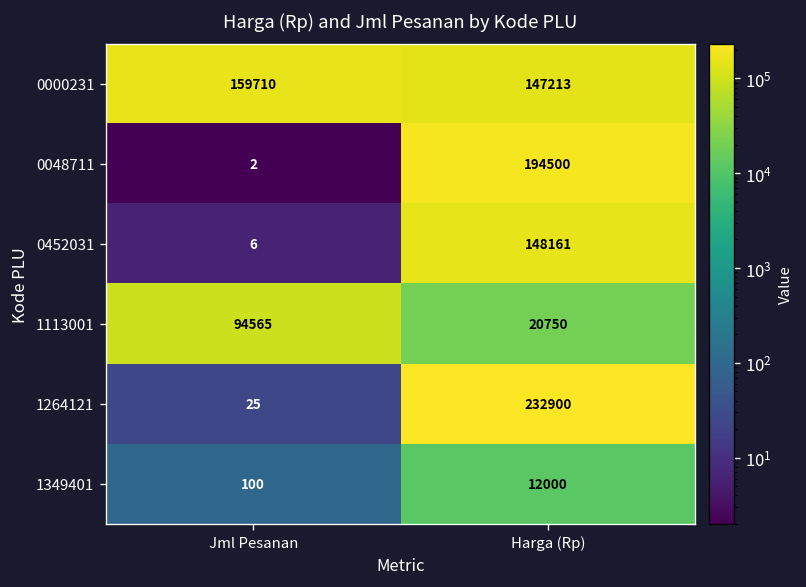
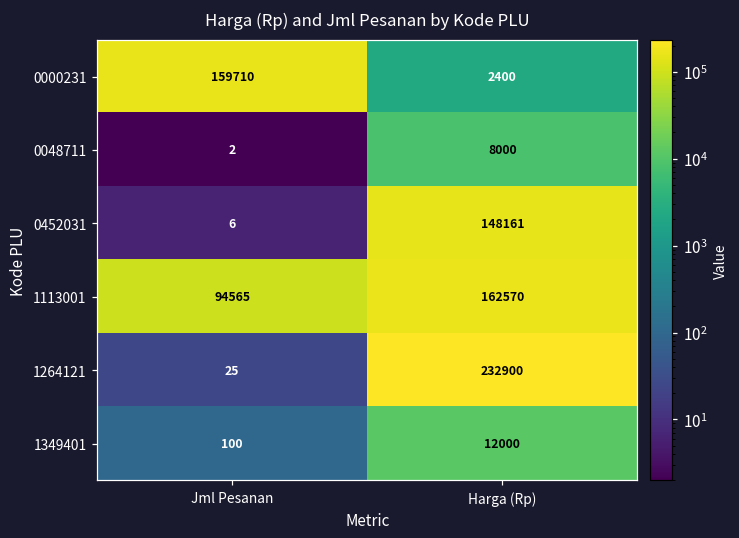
0000231, Harga (Rp): 147213 -> 2400
0048711, Harga (Rp): 194500 -> 8000
1113001, Harga (Rp): 20750 -> 162570
